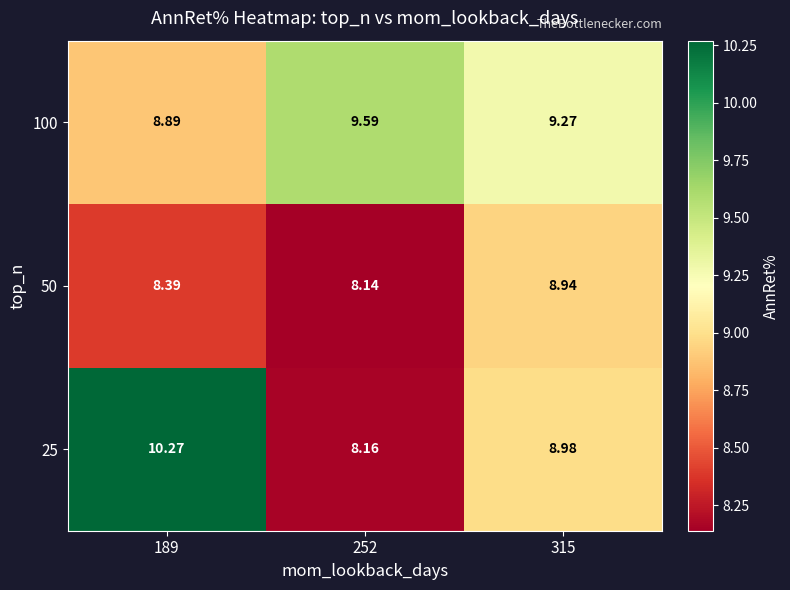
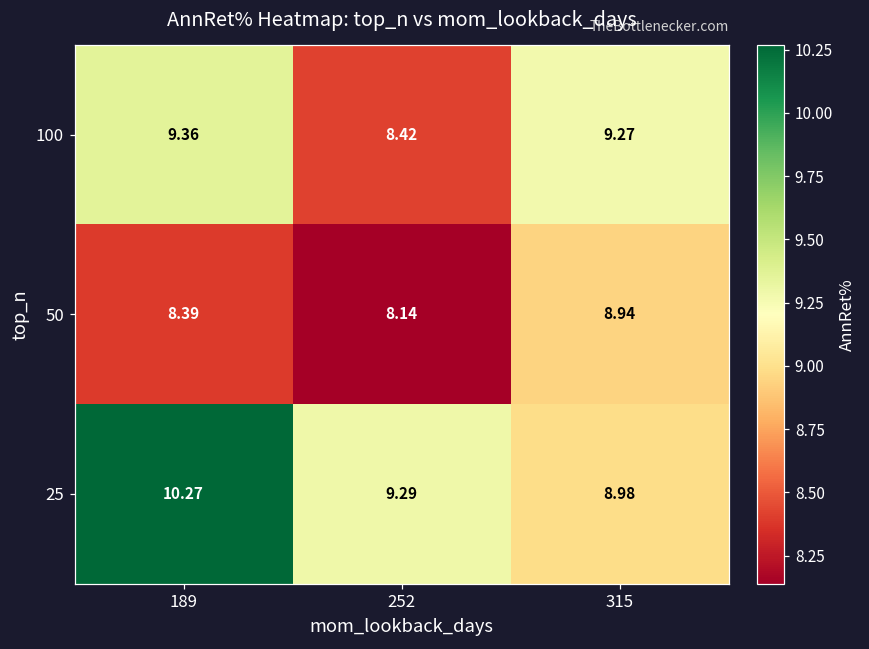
100, 189: 8.89 -> 9.36
100, 252: 9.59 -> 8.42
25, 252: 8.16 -> 9.29
